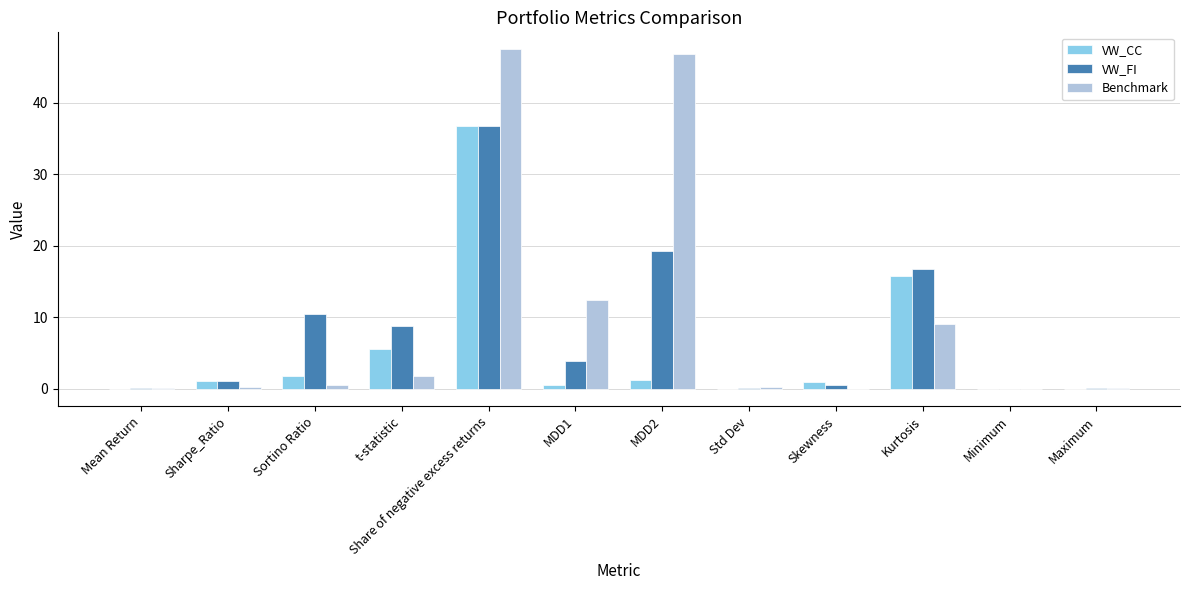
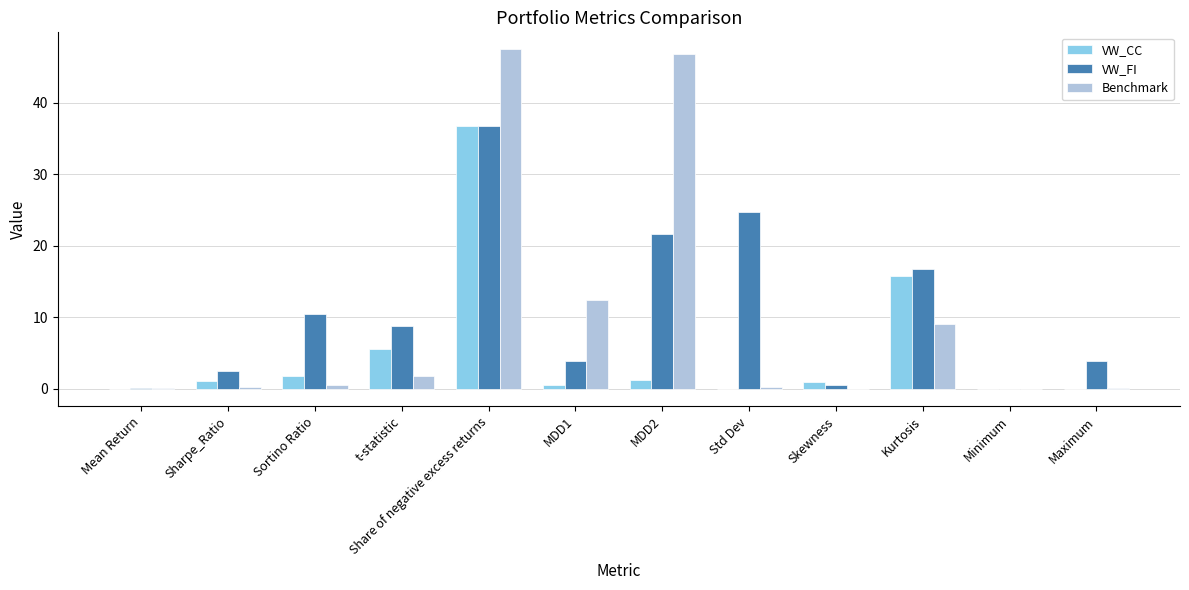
VW_FI, Sharpe_Ratio: 1 -> 3
VW_FI, MDD2: 19 -> 22
VW_FI, Std Dev: 0 -> 25
VW_FI, Maximum: 0 -> 4
